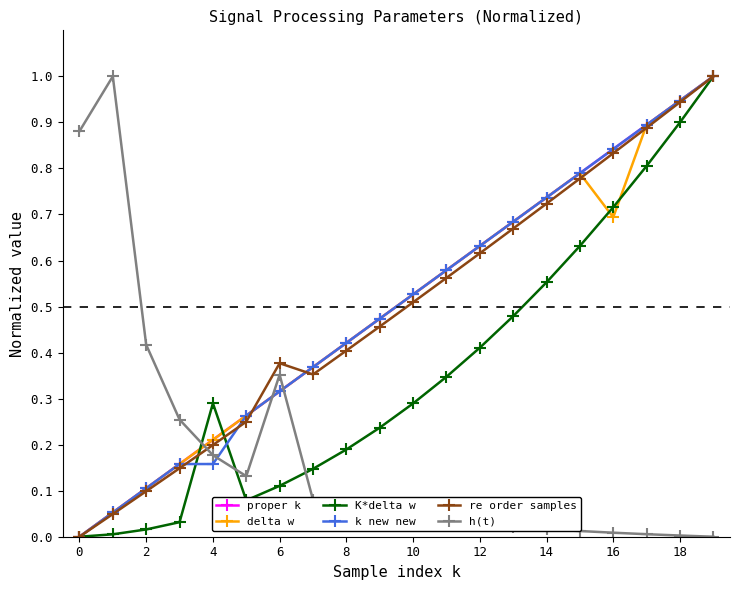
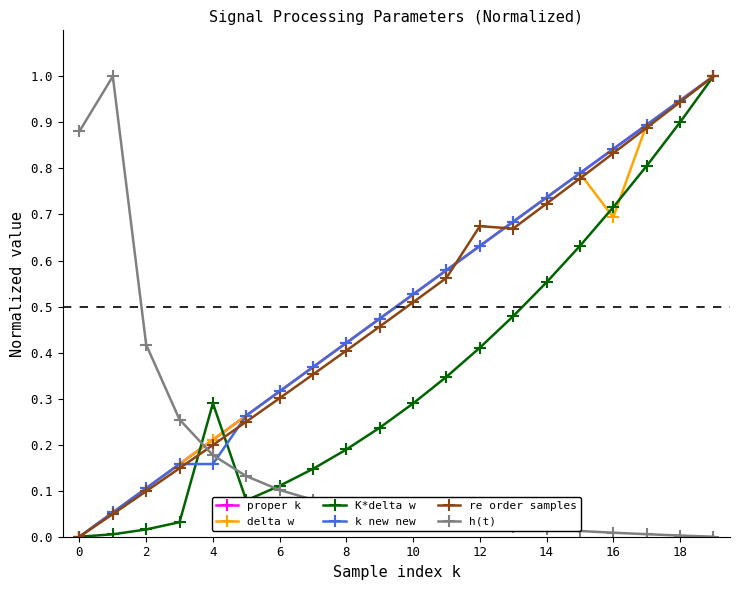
re order samples, 6: 0.38 -> 0.30
h(t), 6: 0.35 -> 0.10
re order samples, 12: 0.62 -> 0.67
